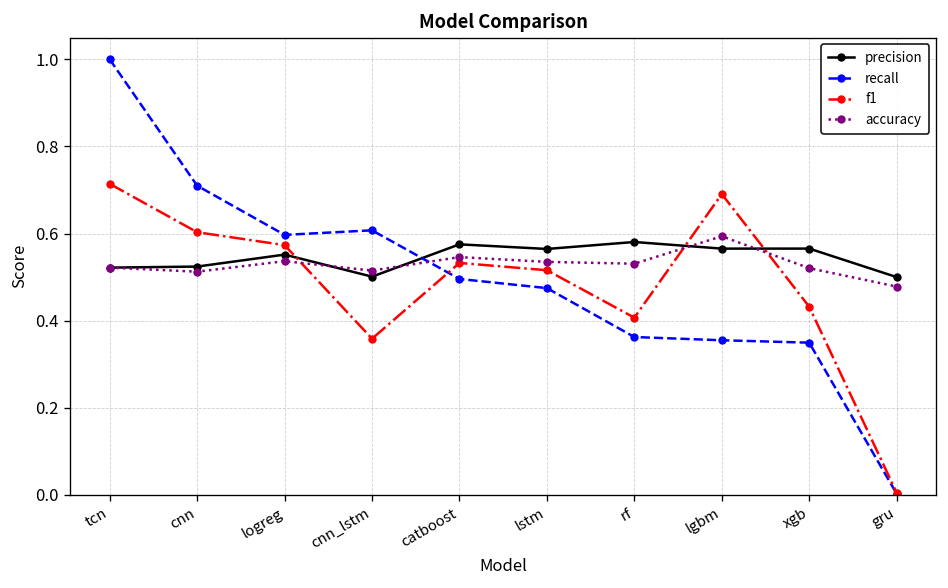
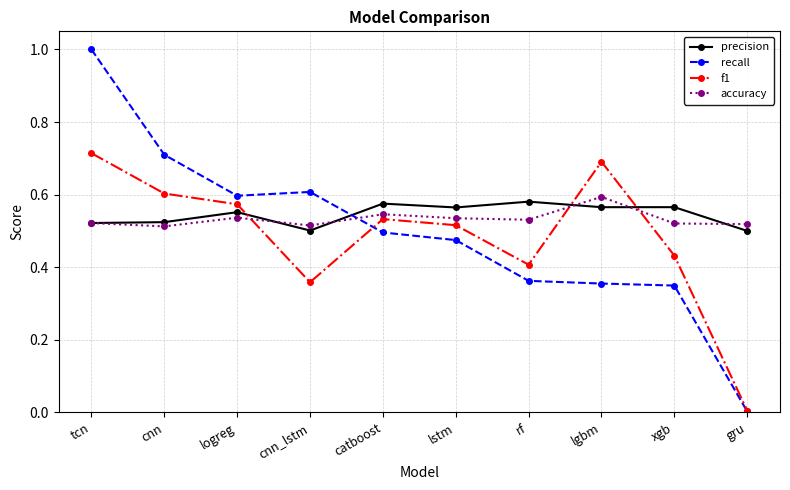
accuracy, gru: 0.48 -> 0.52
